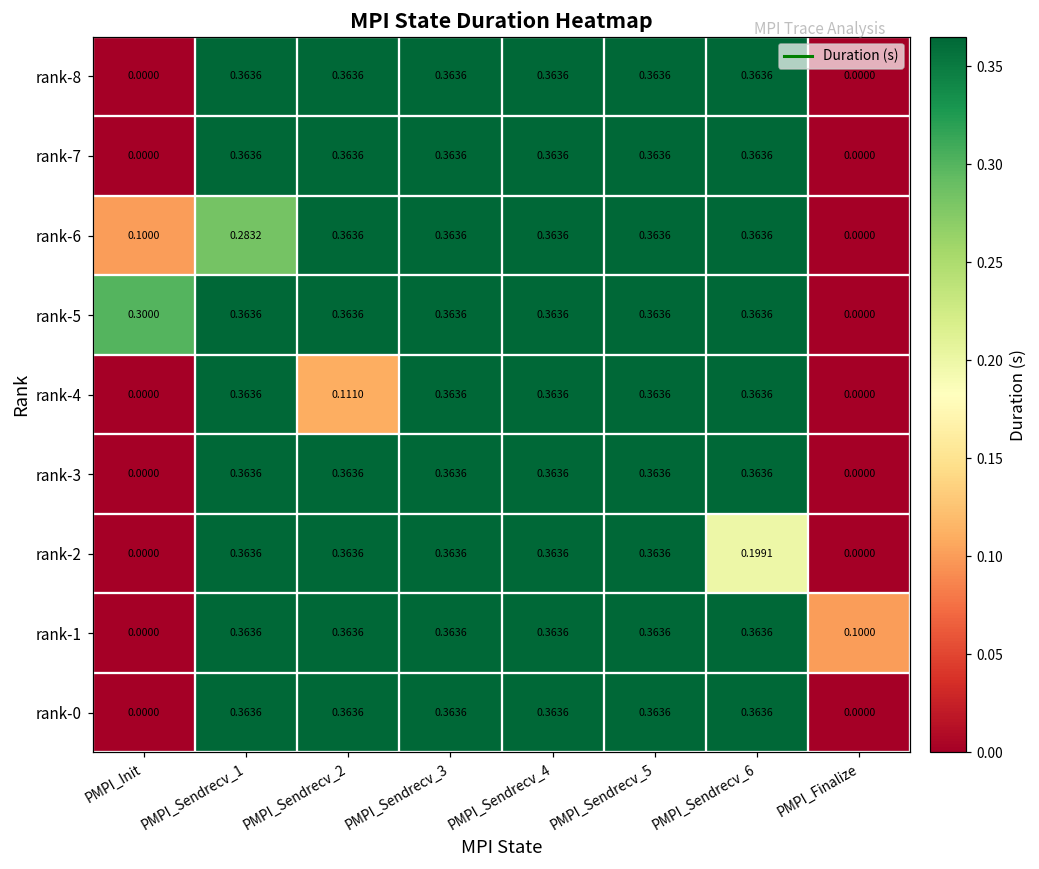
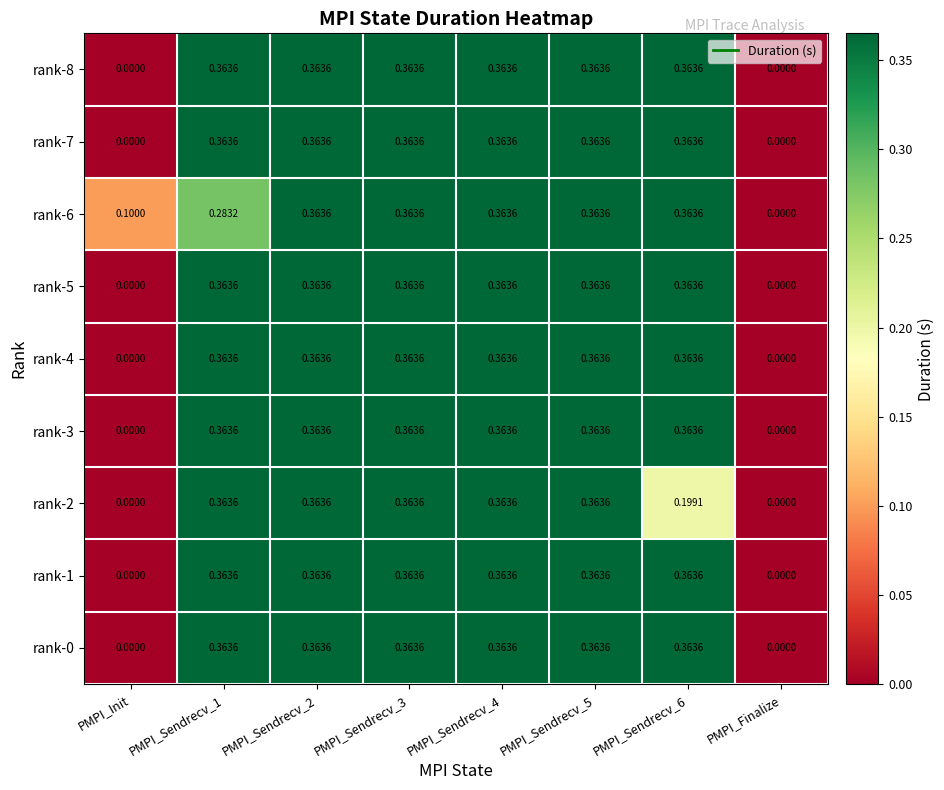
rank-5, PMPI_Init: 0.3000 -> 0.0000
rank-4, PMPI_Sendrecv_2: 0.1110 -> 0.3636
rank-1, PMPI_Finalize: 0.1000 -> 0.0000
